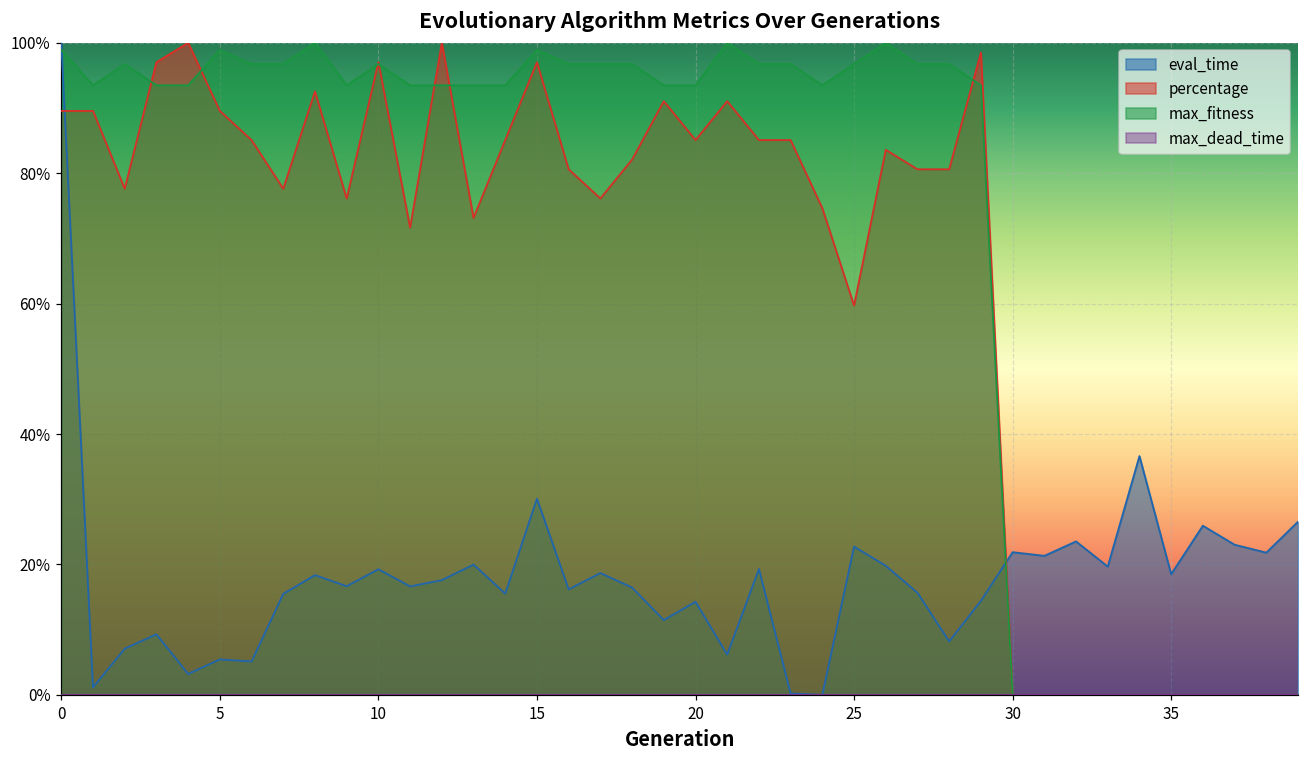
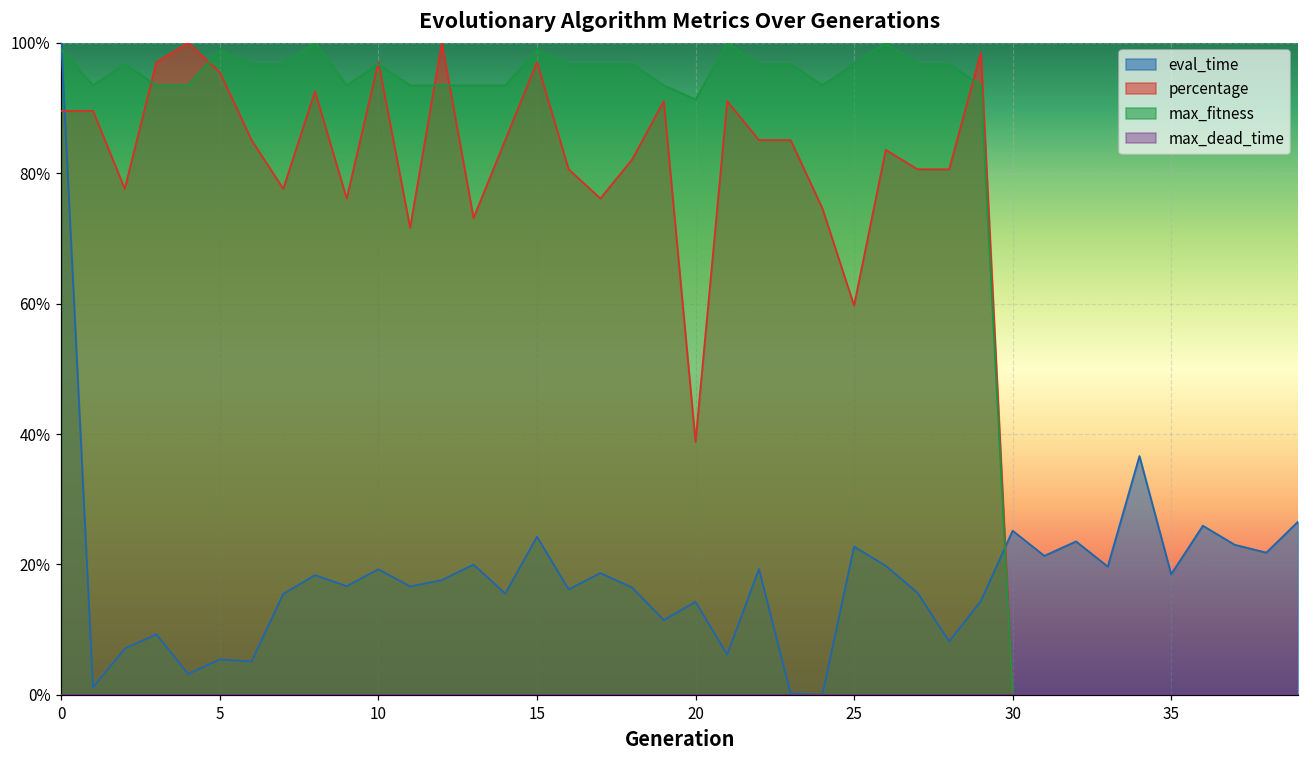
percentage, 5: 90% -> 95%
eval_time, 15: 30% -> 24%
percentage, 20: 85% -> 39%
max_fitness, 20: 93% -> 91%
eval_time, 30: 22% -> 25%
